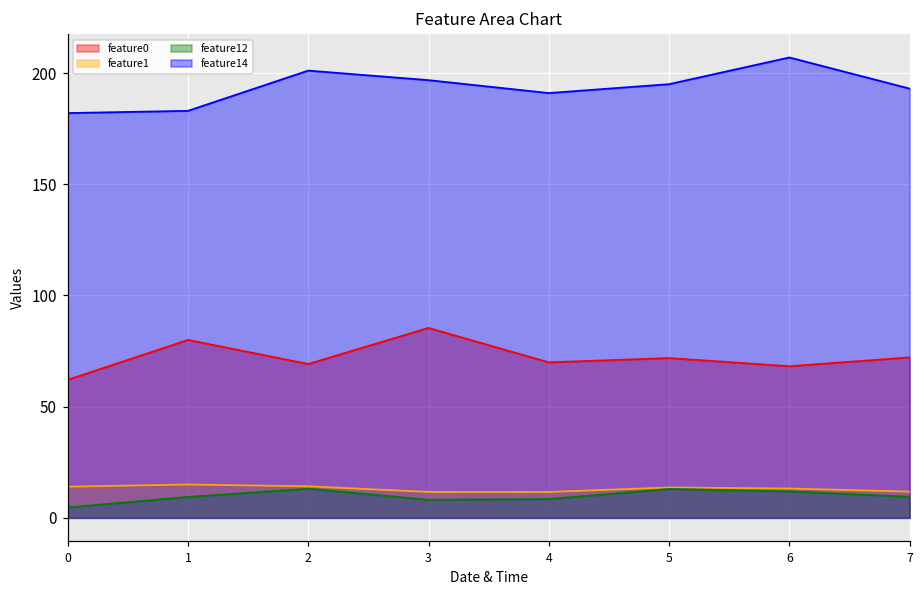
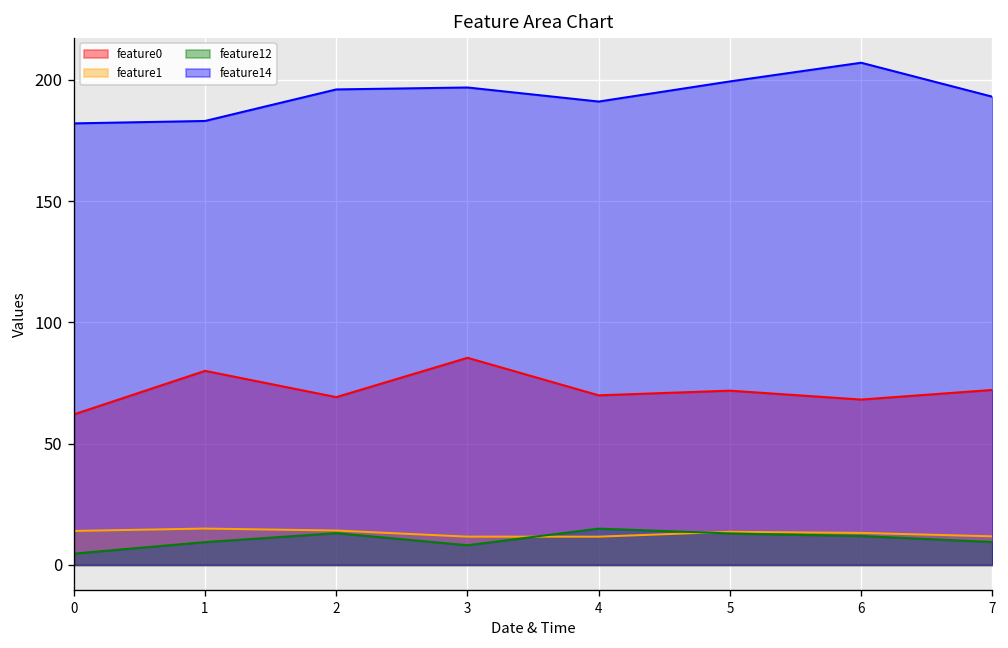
feature14, 2: 201 -> 196
feature12, 4: 8 -> 15
feature14, 5: 195 -> 199
